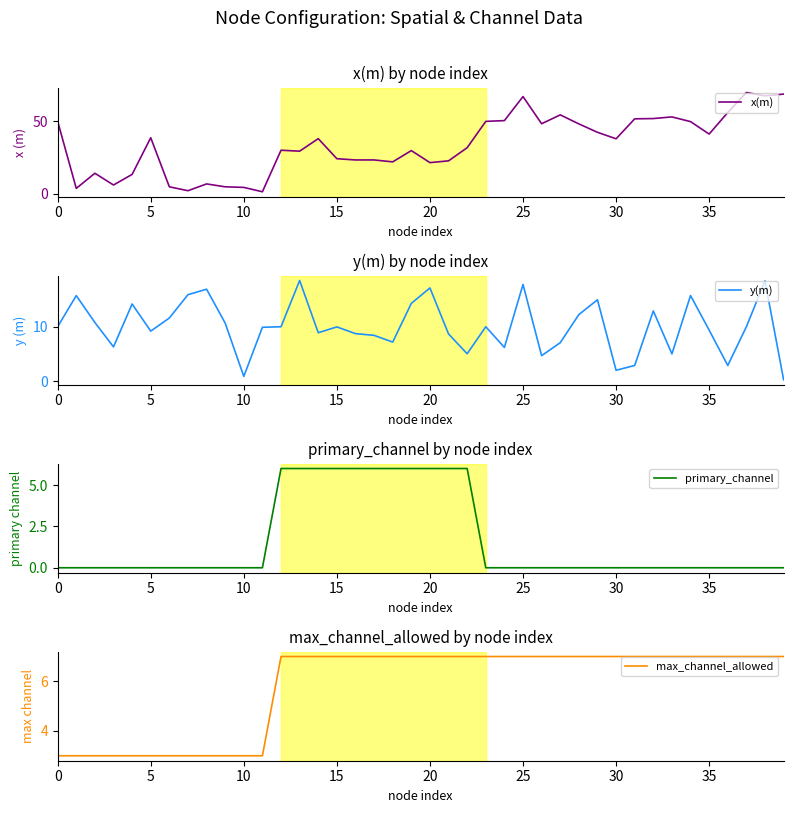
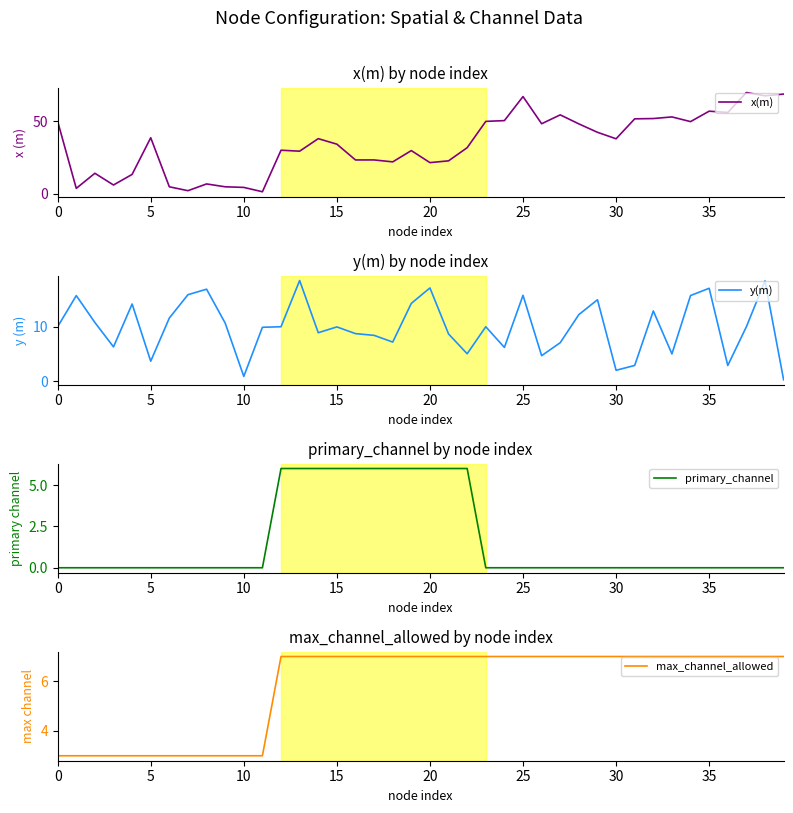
x(m) by node index, 15: 24 -> 34
x(m) by node index, 35: 41 -> 57
y(m) by node index, 5: 9 -> 4
y(m) by node index, 25: 18 -> 16
y(m) by node index, 35: 9 -> 17
